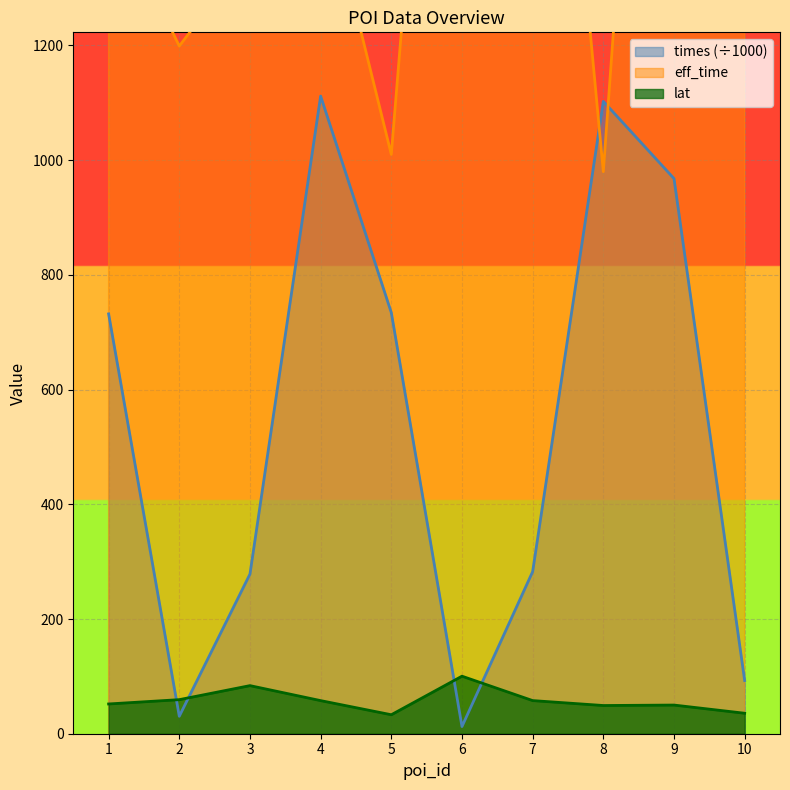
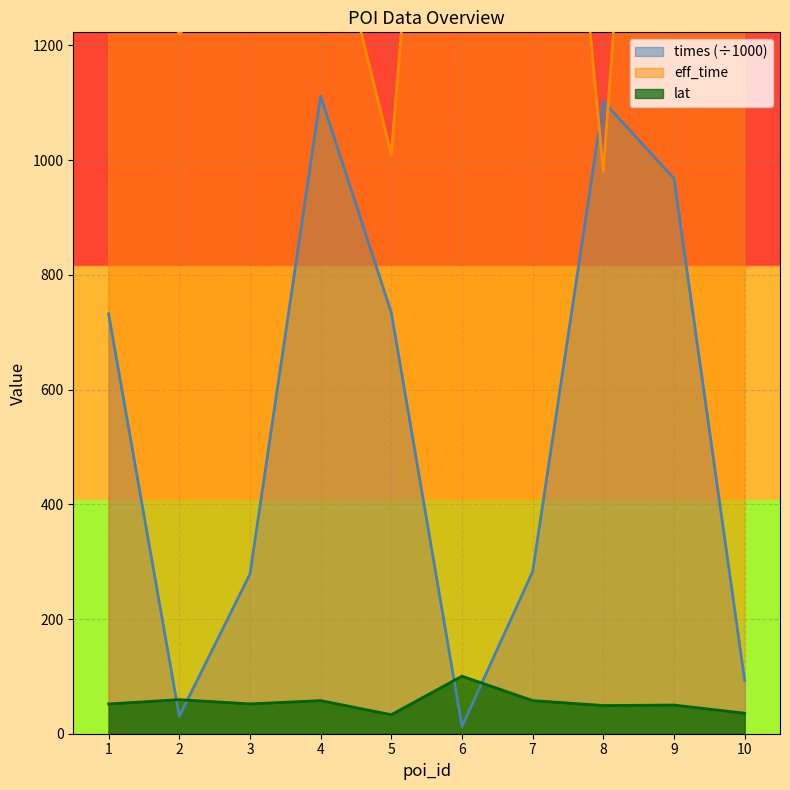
eff_time, 2: 1200 -> 1220
lat, 3: 80 -> 50
